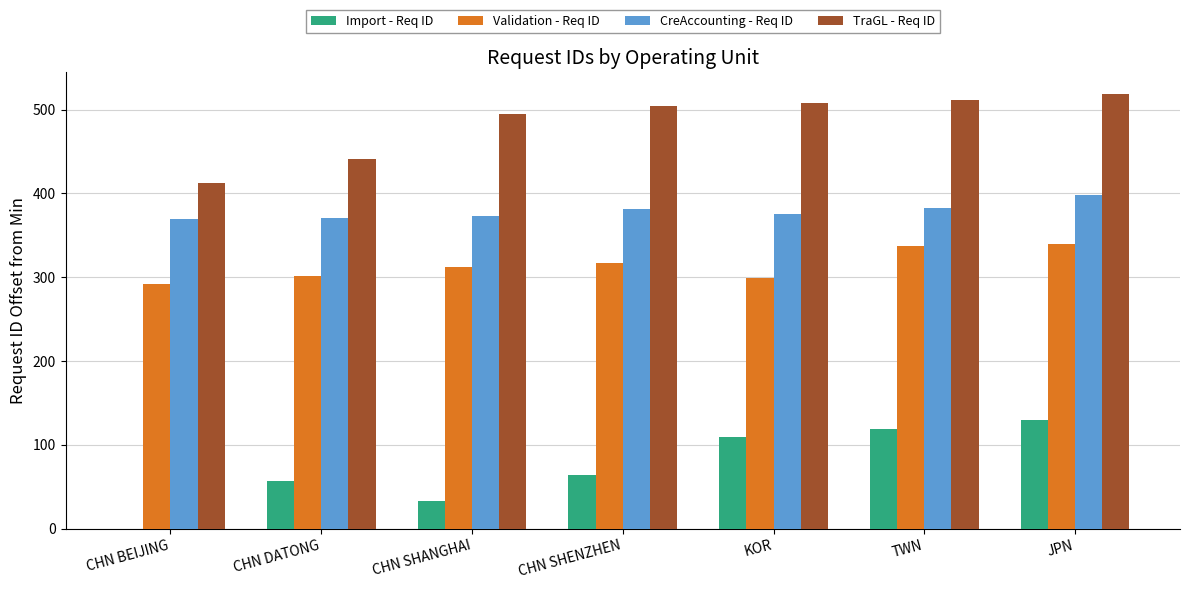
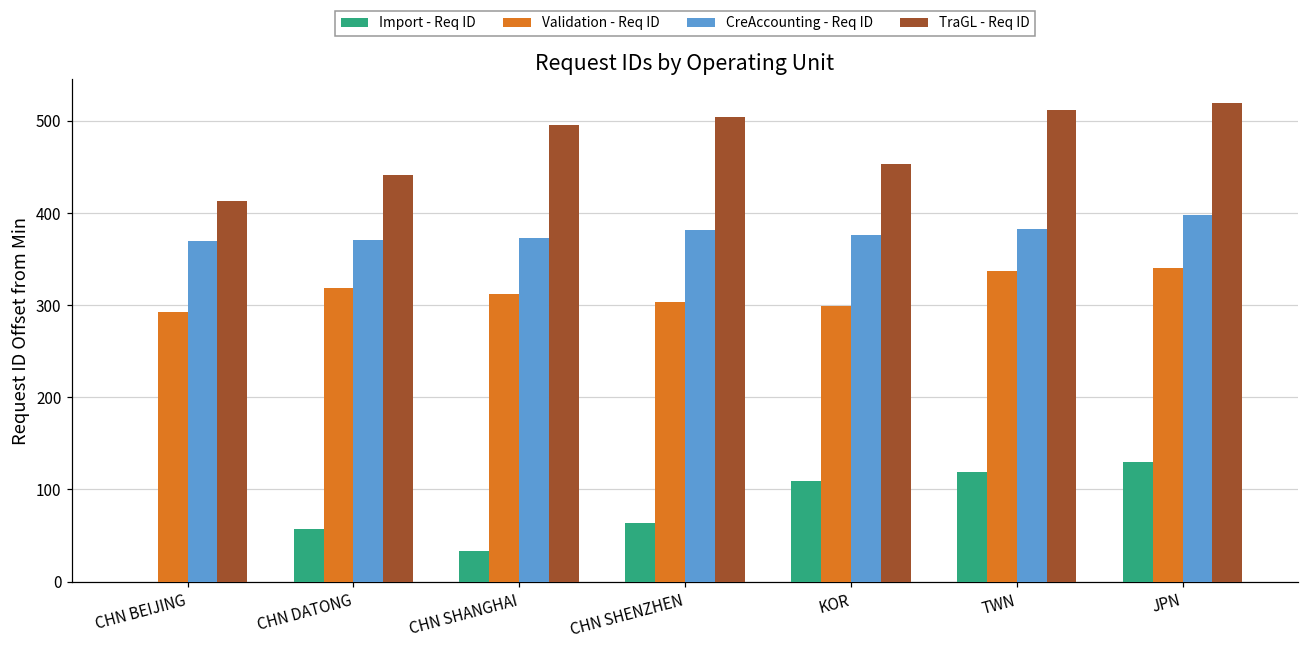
Validation - Req ID, CHN DATONG: 300 -> 320
Validation - Req ID, CHN SHENZHEN: 320 -> 300
TraGL - Req ID, KOR: 510 -> 450
